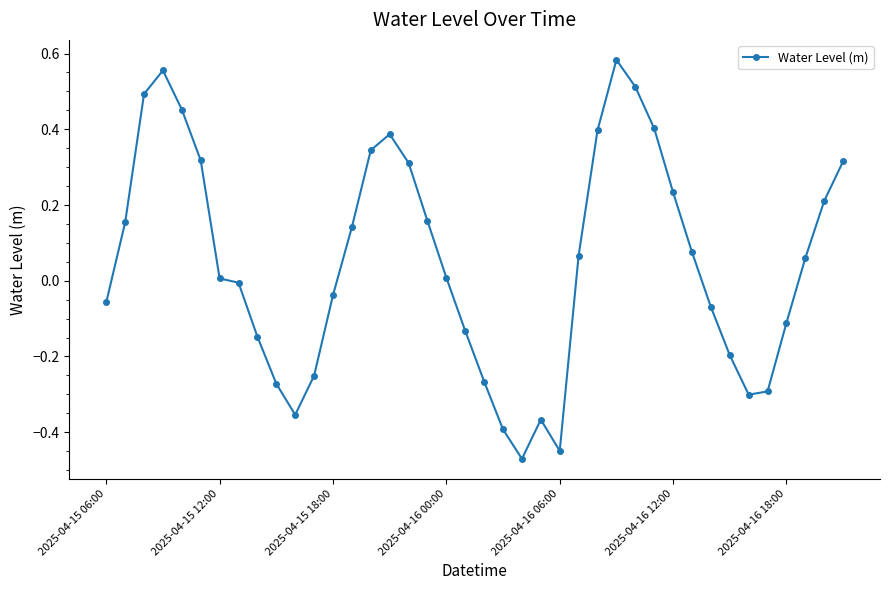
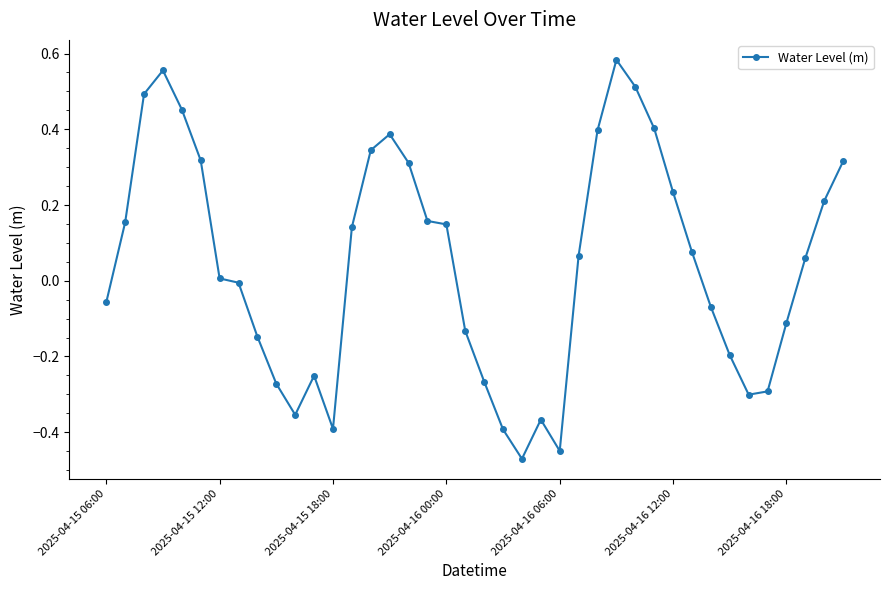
2025-04-15 18:00: -0.04 -> -0.39
2025-04-16 00:00: 0.01 -> 0.15
